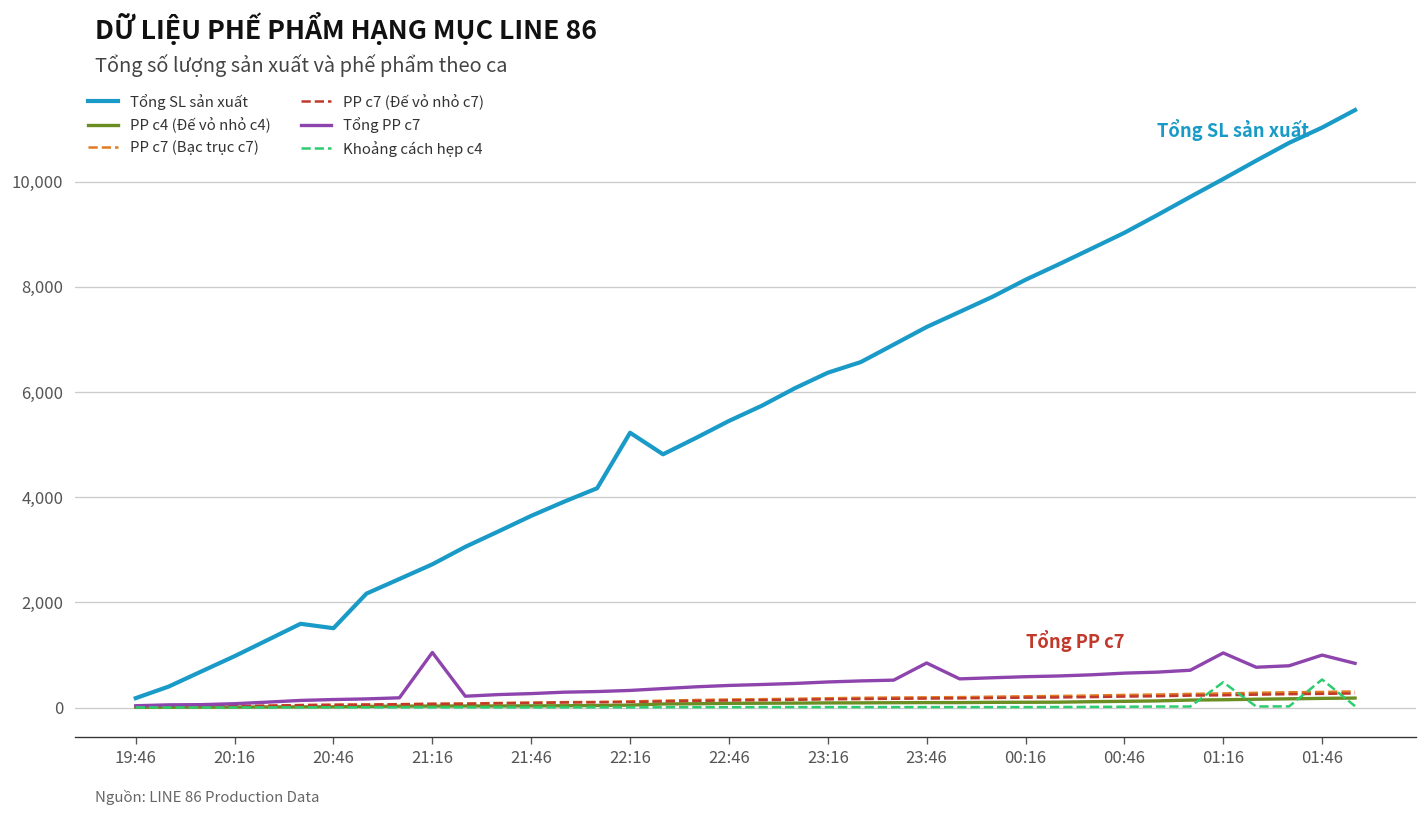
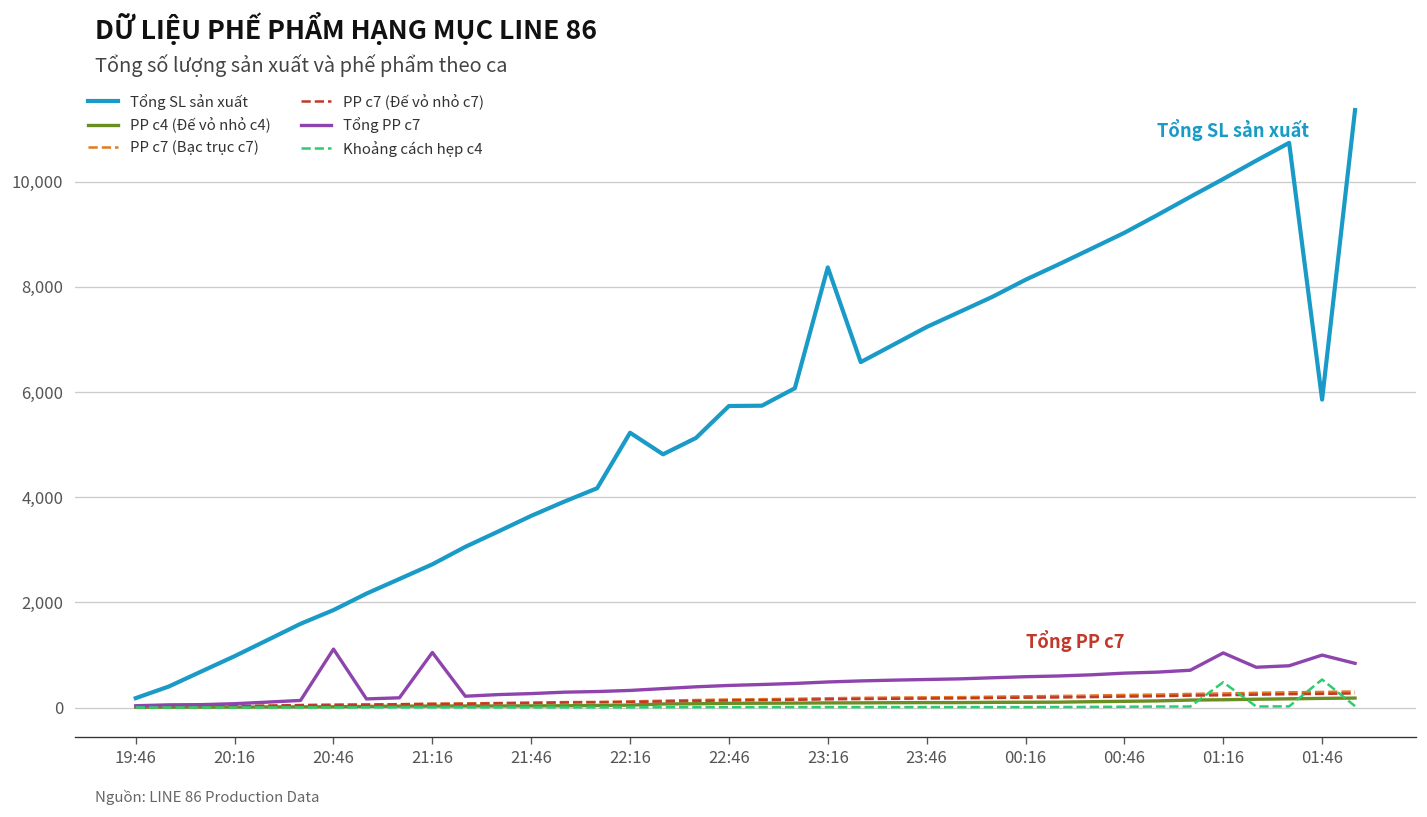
Tổng SL sản xuất, 20:46: 1,500 -> 1,900
Tổng PP c7, 20:46: 200 -> 1,100
Tổng SL sản xuất, 22:46: 5,400 -> 5,700
Tổng SL sản xuất, 23:16: 6,400 -> 8,400
Tổng PP c7, 23:46: 800 -> 500
Tổng SL sản xuất, 01:46: 11,000 -> 5,900
